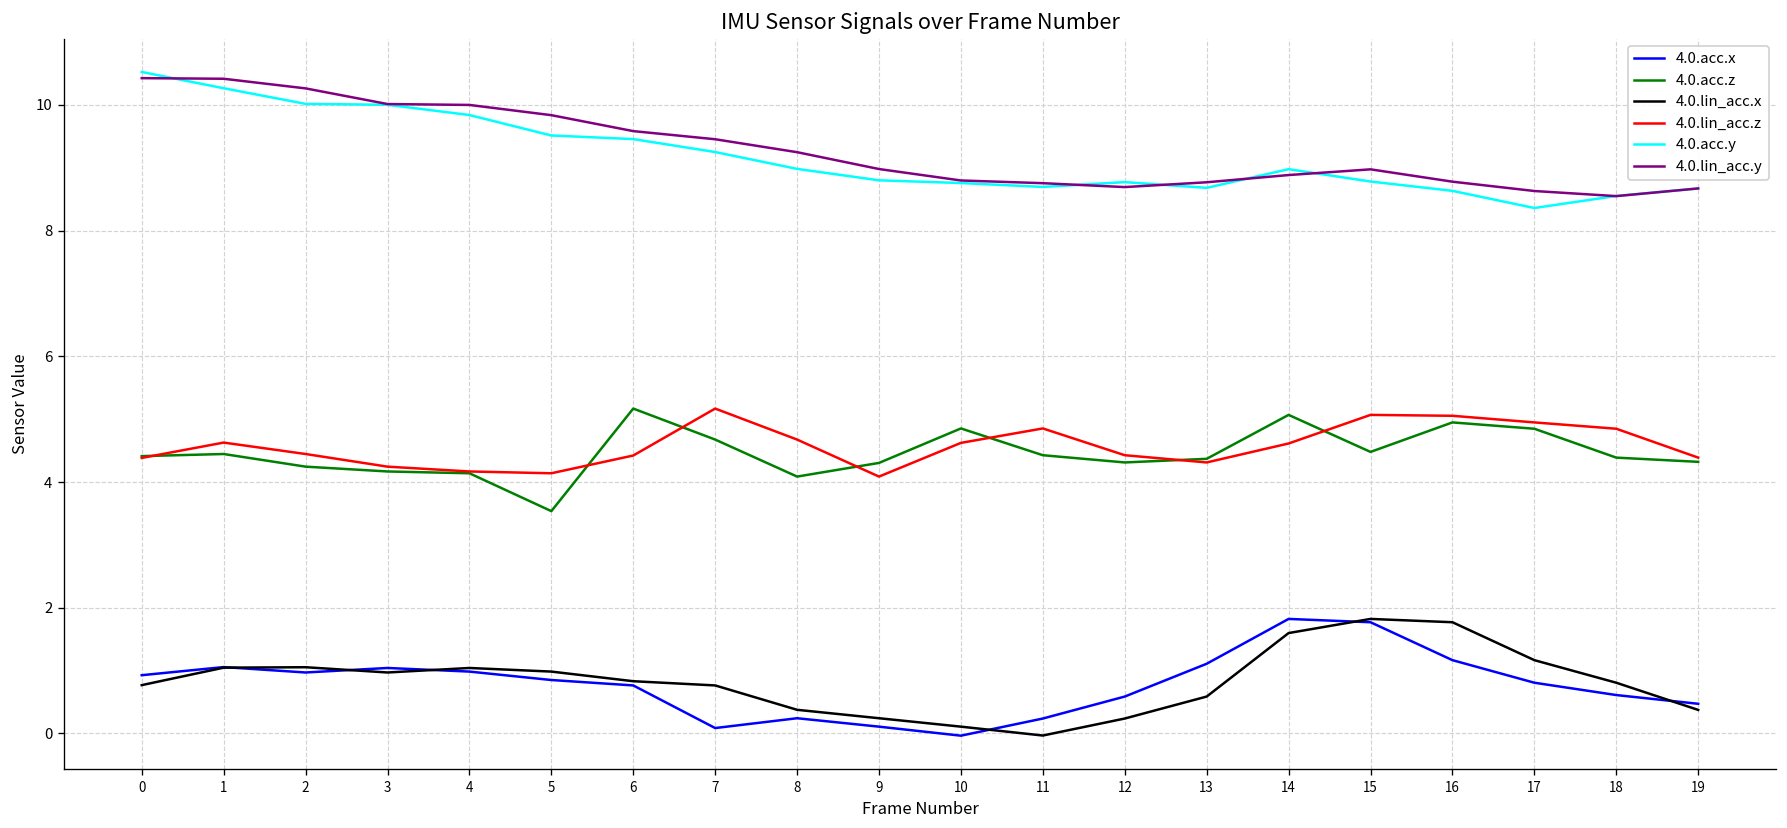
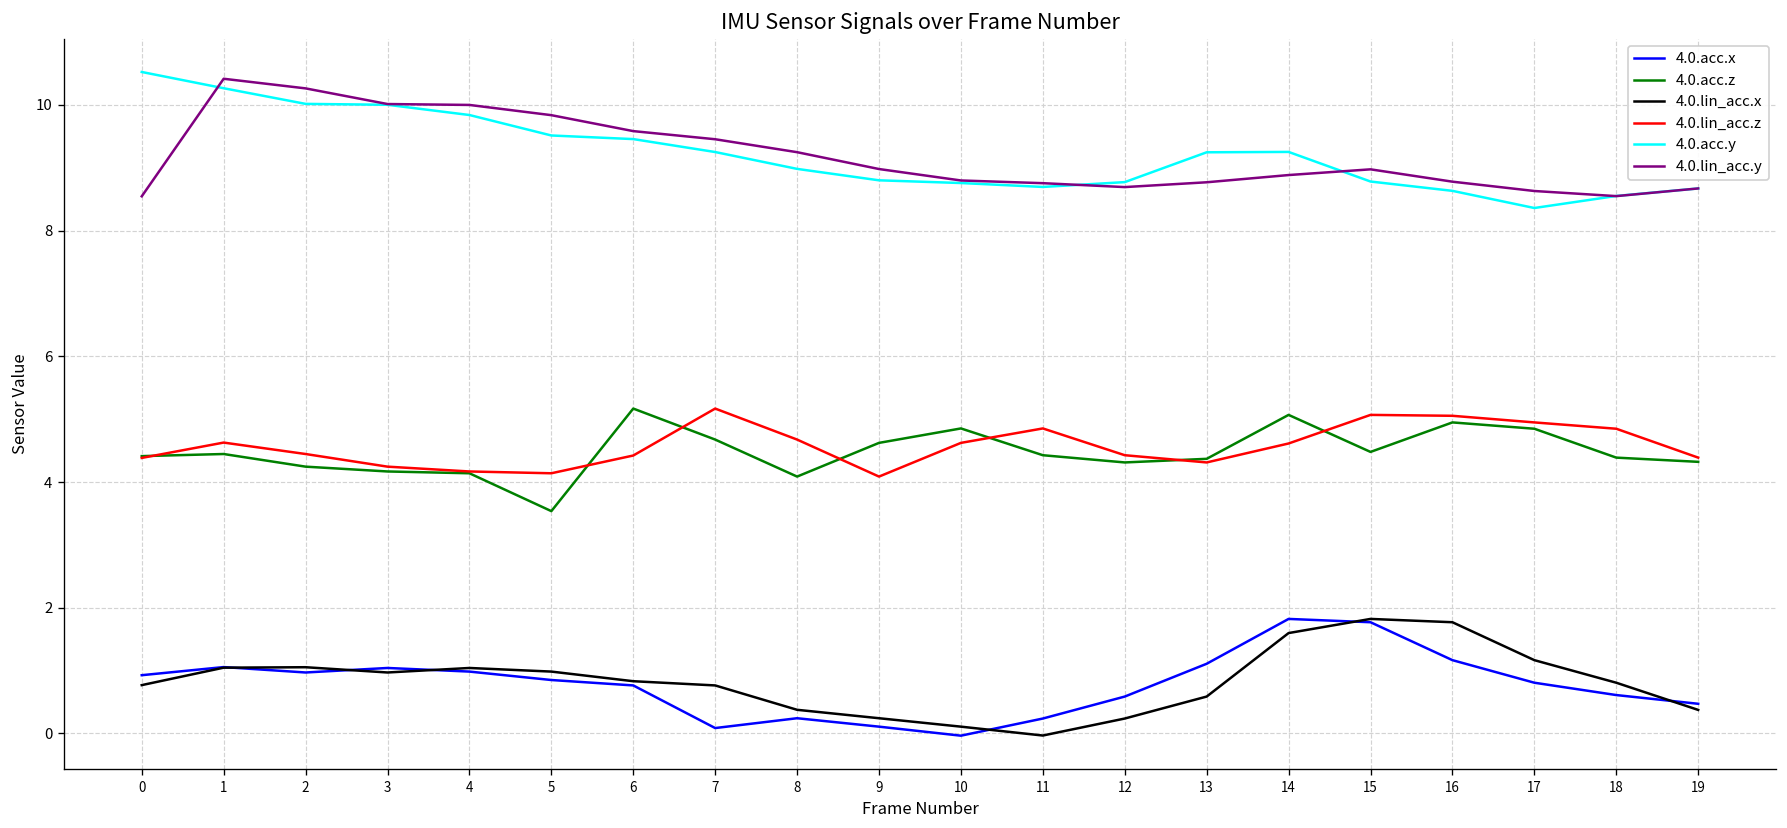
4.0.lin_acc.y, 0: 10.4 -> 8.5
4.0.acc.z, 9: 4.3 -> 4.6
4.0.acc.y, 13: 8.7 -> 9.2
4.0.acc.y, 14: 9.0 -> 9.3
